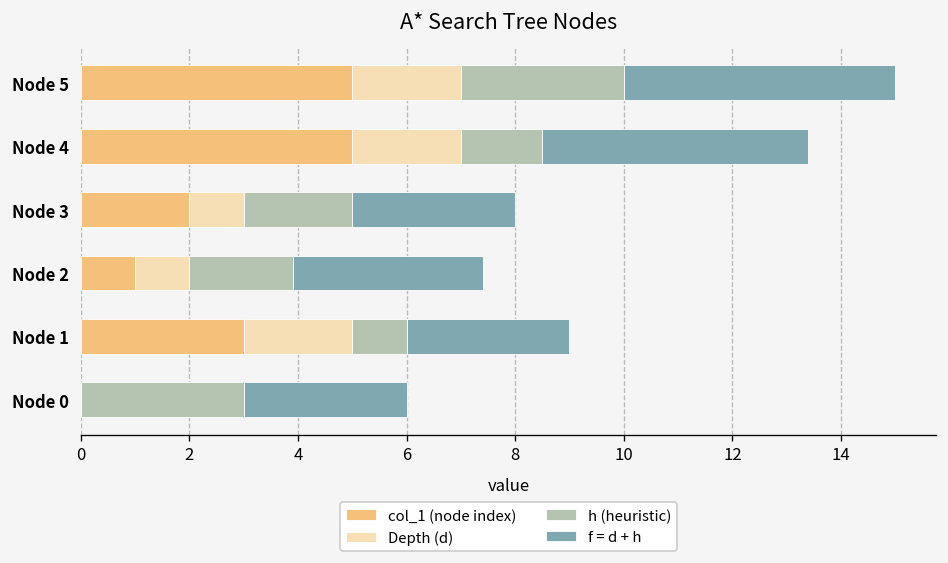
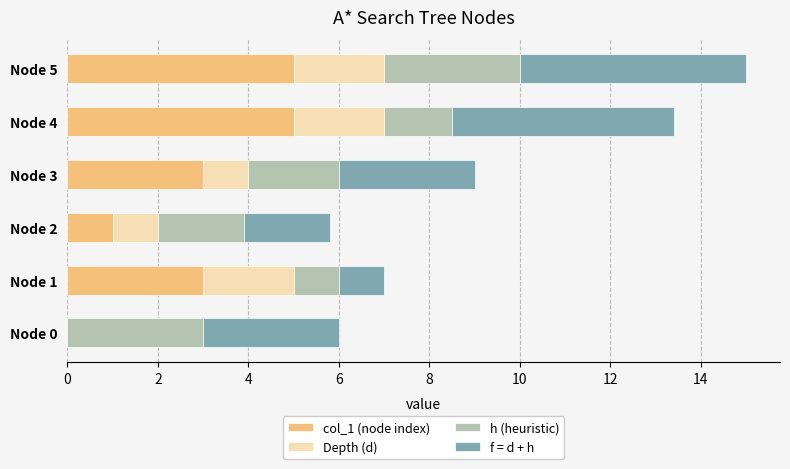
col_1 (node index), Node 3: 2 -> 3
f = d + h, Node 2: 3.5 -> 1.9
f = d + h, Node 1: 3 -> 1
